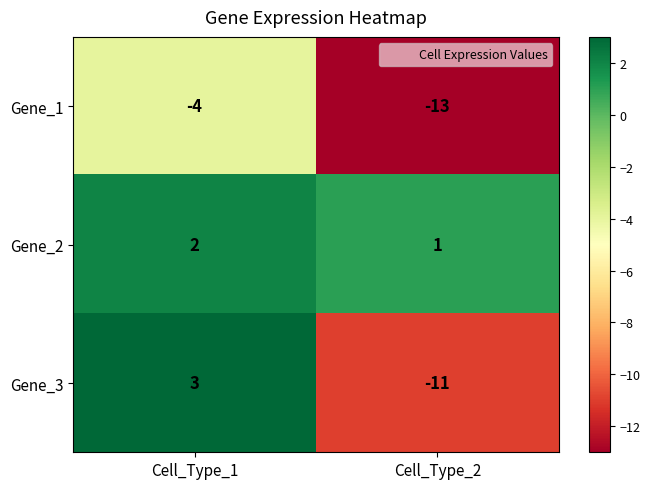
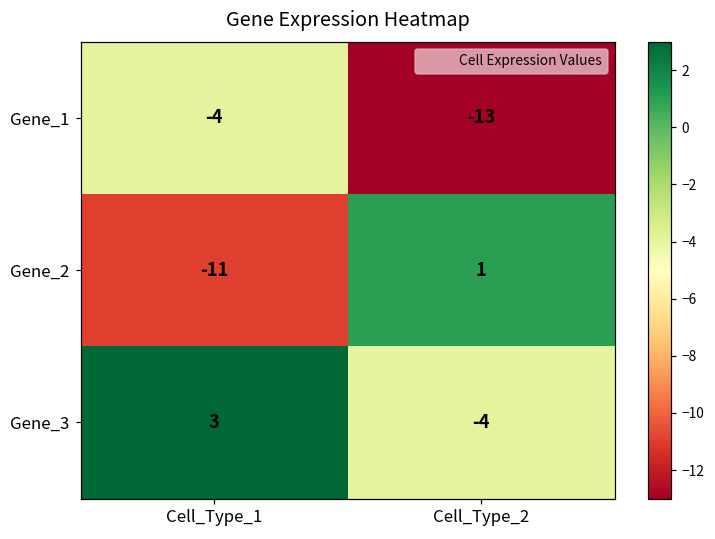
Gene_2, Cell_Type_1: 2 -> -11
Gene_3, Cell_Type_2: -11 -> -4
